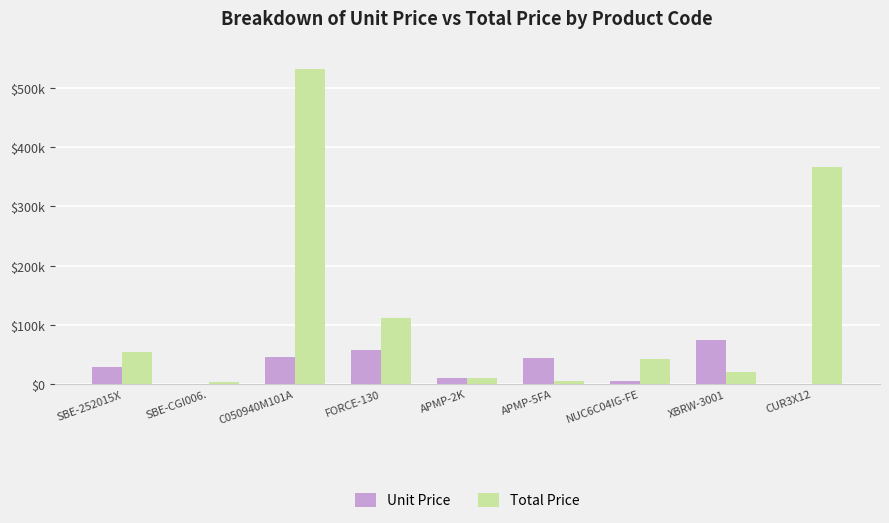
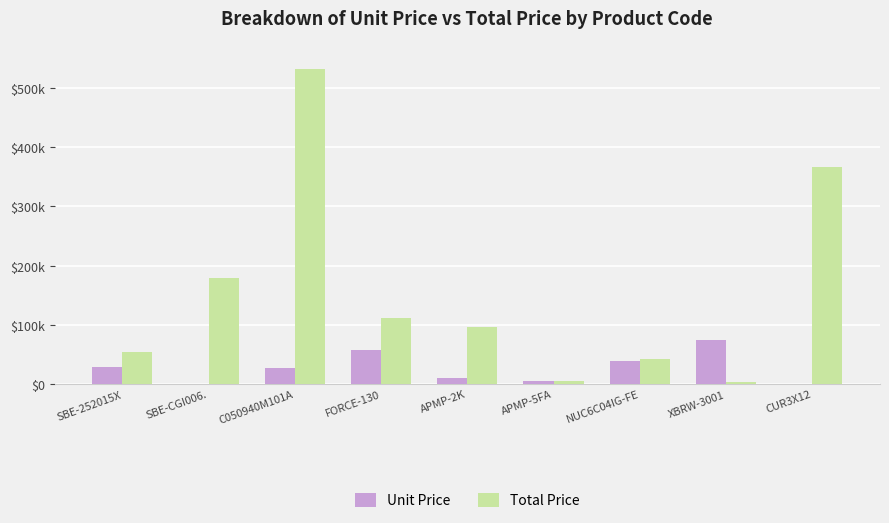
Total Price, SBE-CGI006.: $0 -> $180000
Unit Price, C050940M101A: $50000 -> $30000
Total Price, APMP-2K: $10000 -> $100000
Unit Price, APMP-5FA: $40000 -> $10000
Unit Price, NUC6C04IG-FE: $0 -> $40000
Total Price, XBRW-3001: $20000 -> $0
